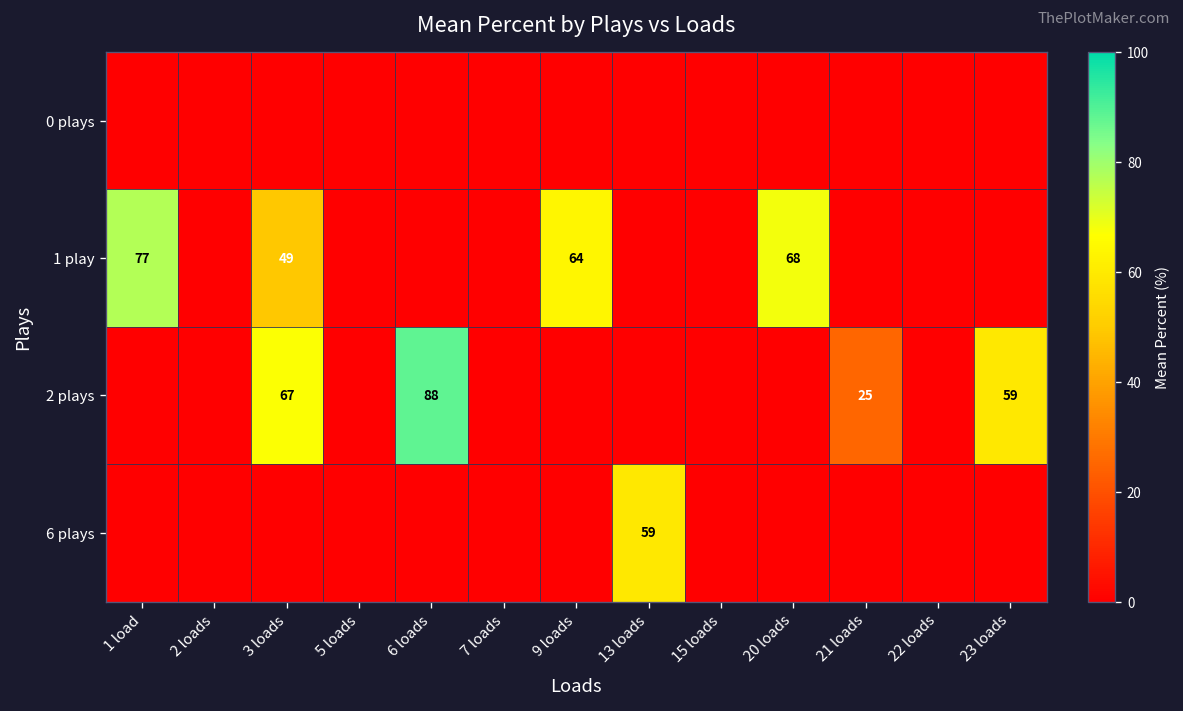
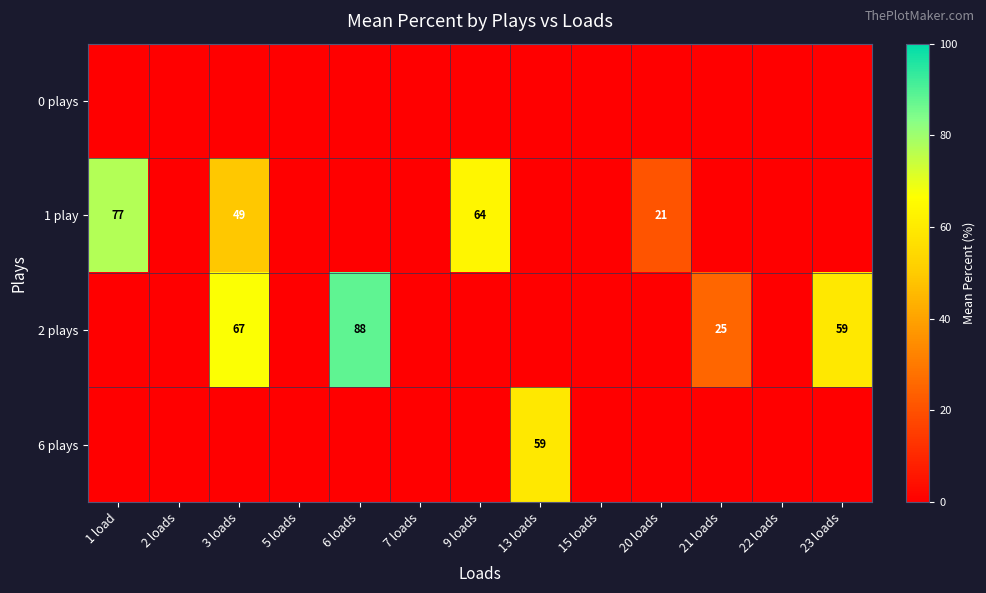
1 play, 20 loads: 68 -> 21
